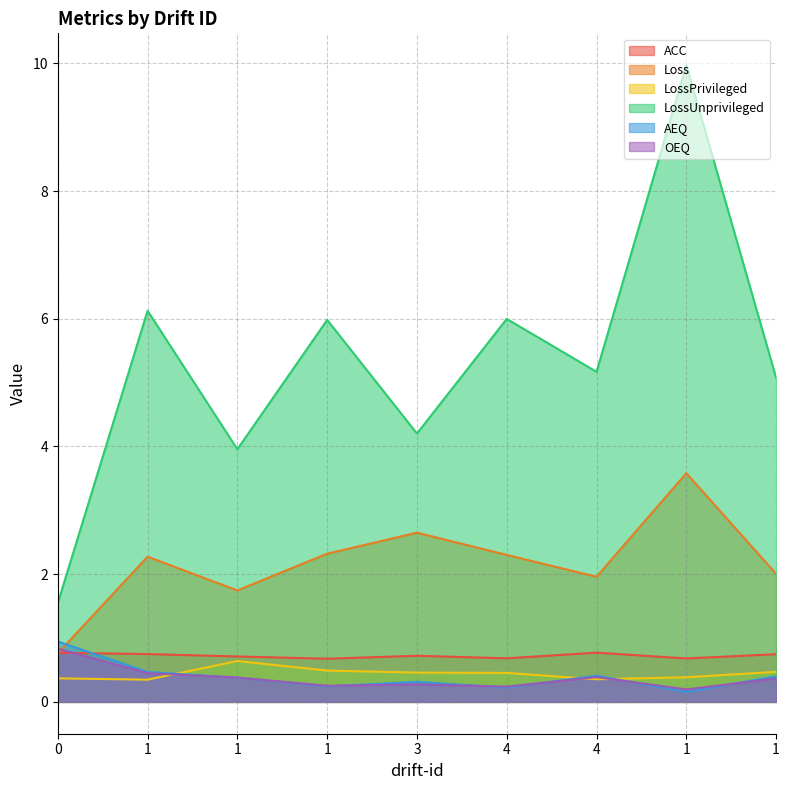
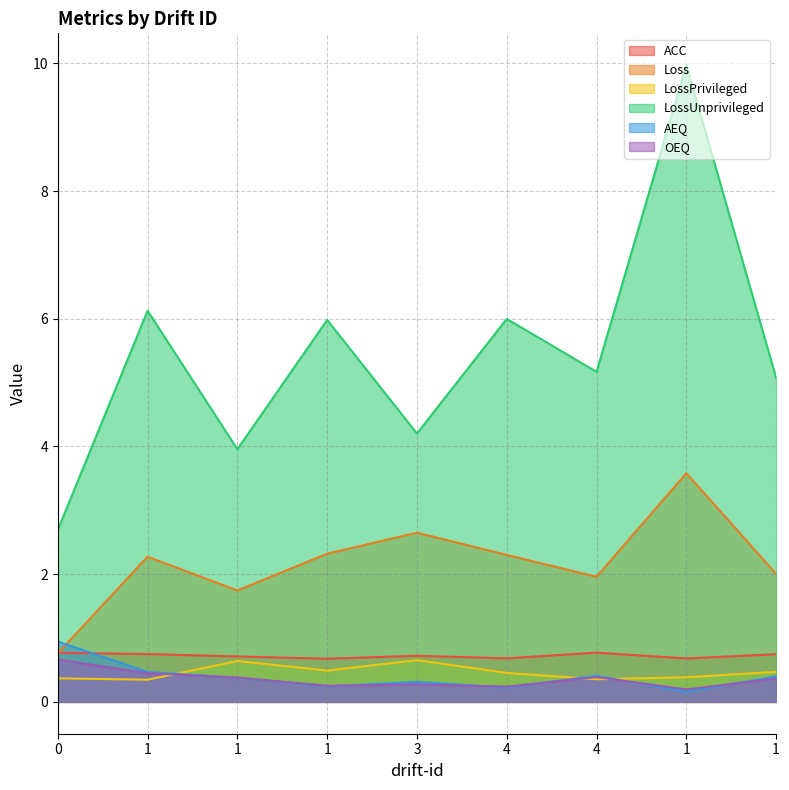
LossUnprivileged, 0: 1.5 -> 2.7
OEQ, 0: 0.8 -> 0.7
LossPrivileged, 3: 0.5 -> 0.7
